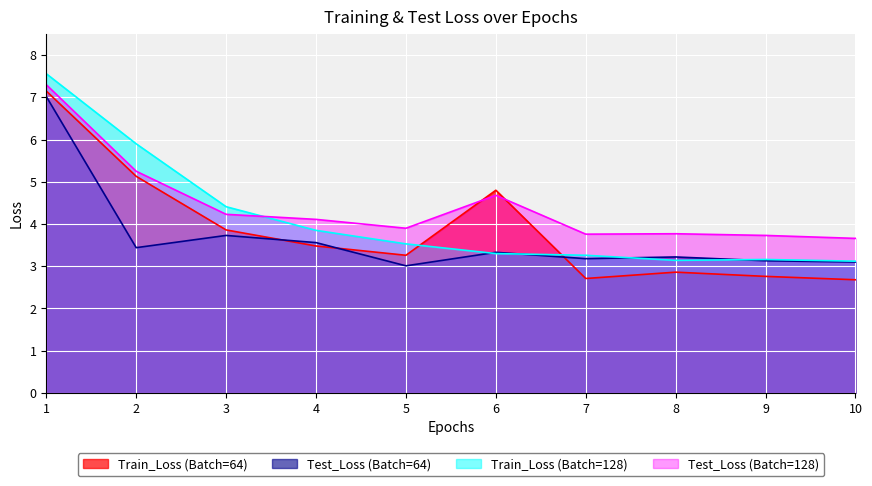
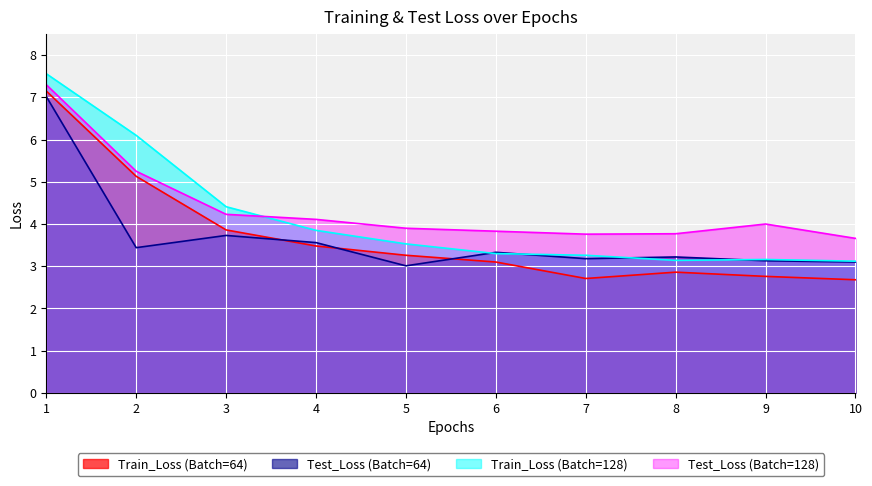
Train_Loss (Batch=128), 2: 5.9 -> 6.1
Train_Loss (Batch=64), 6: 4.8 -> 3.1
Test_Loss (Batch=128), 6: 4.7 -> 3.8
Test_Loss (Batch=128), 9: 3.7 -> 4.0
